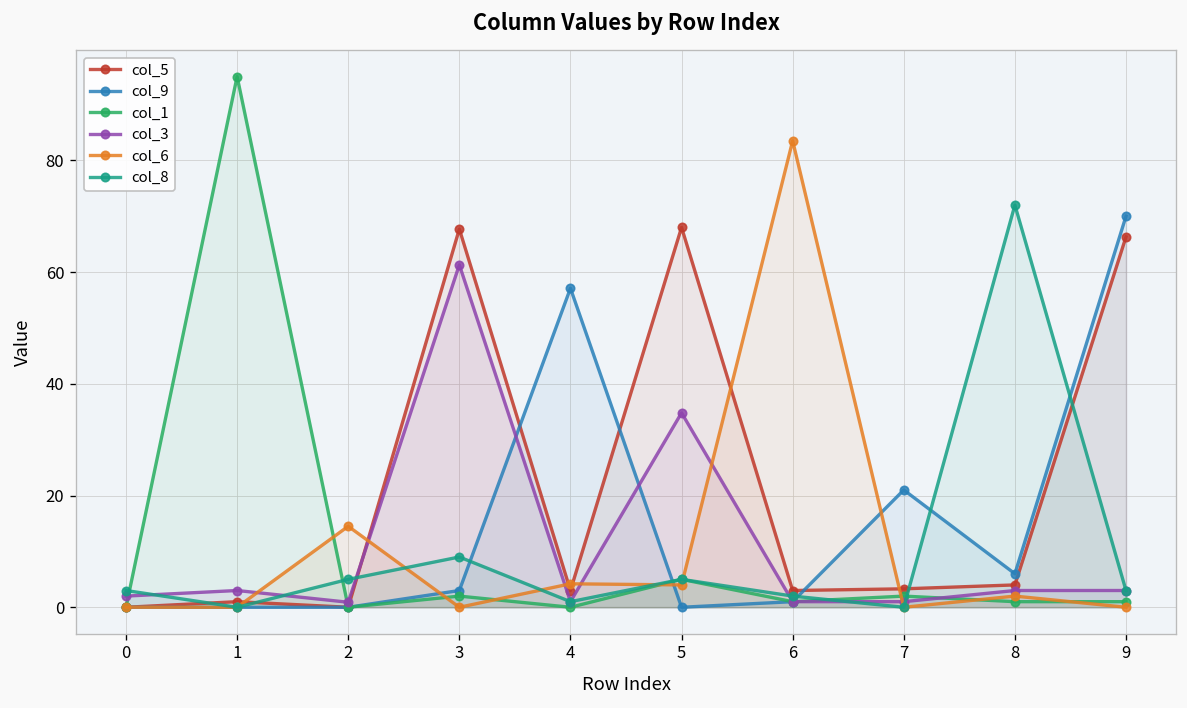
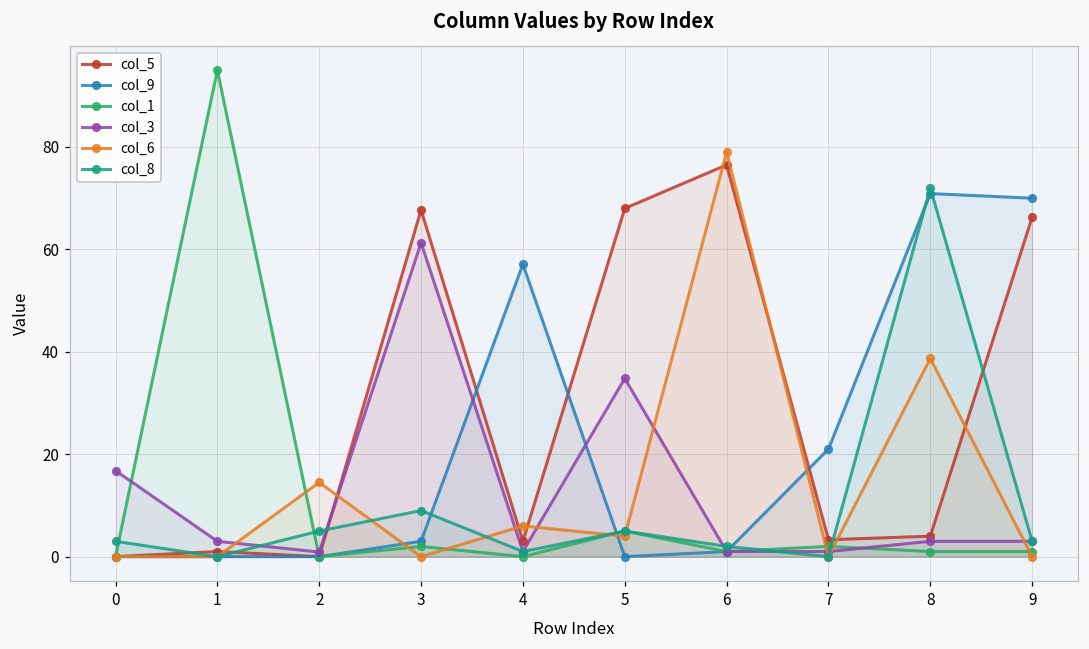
col_3, 0: 2 -> 17
col_6, 4: 4 -> 6
col_5, 6: 3 -> 77
col_6, 6: 84 -> 79
col_9, 8: 6 -> 71
col_6, 8: 2 -> 39
